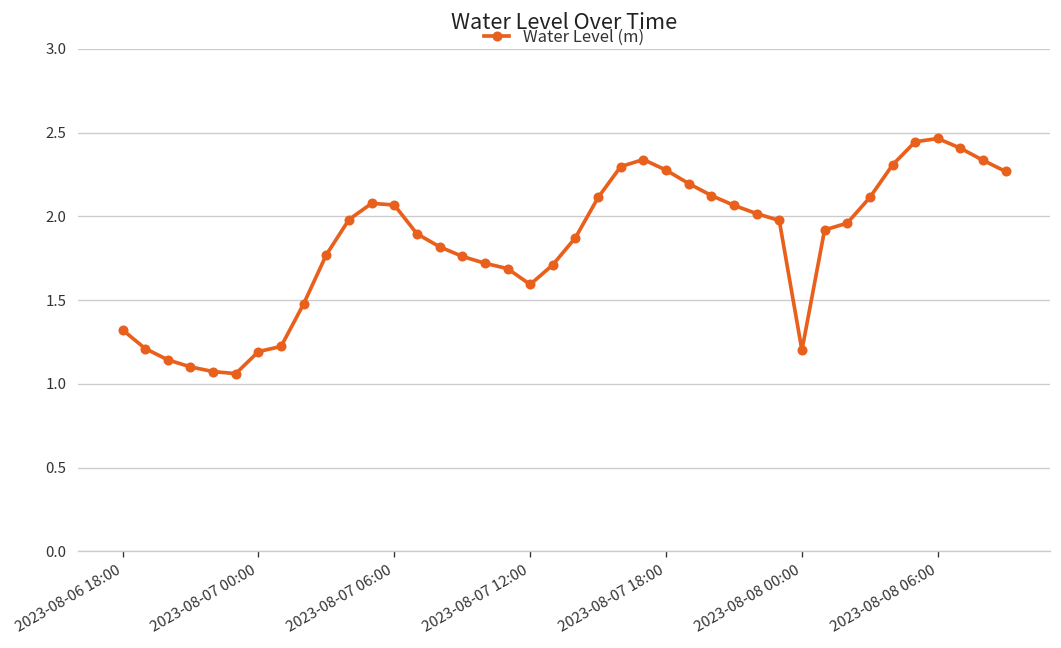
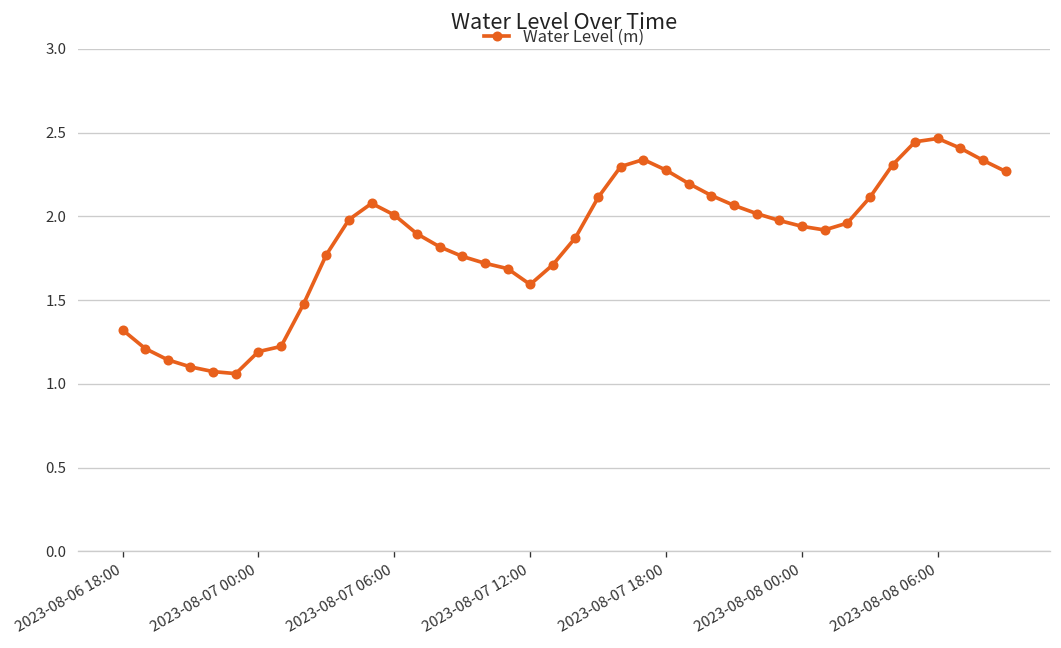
2023-08-07 06:00: 2.07 -> 2.01
2023-08-08 00:00: 1.20 -> 1.94
